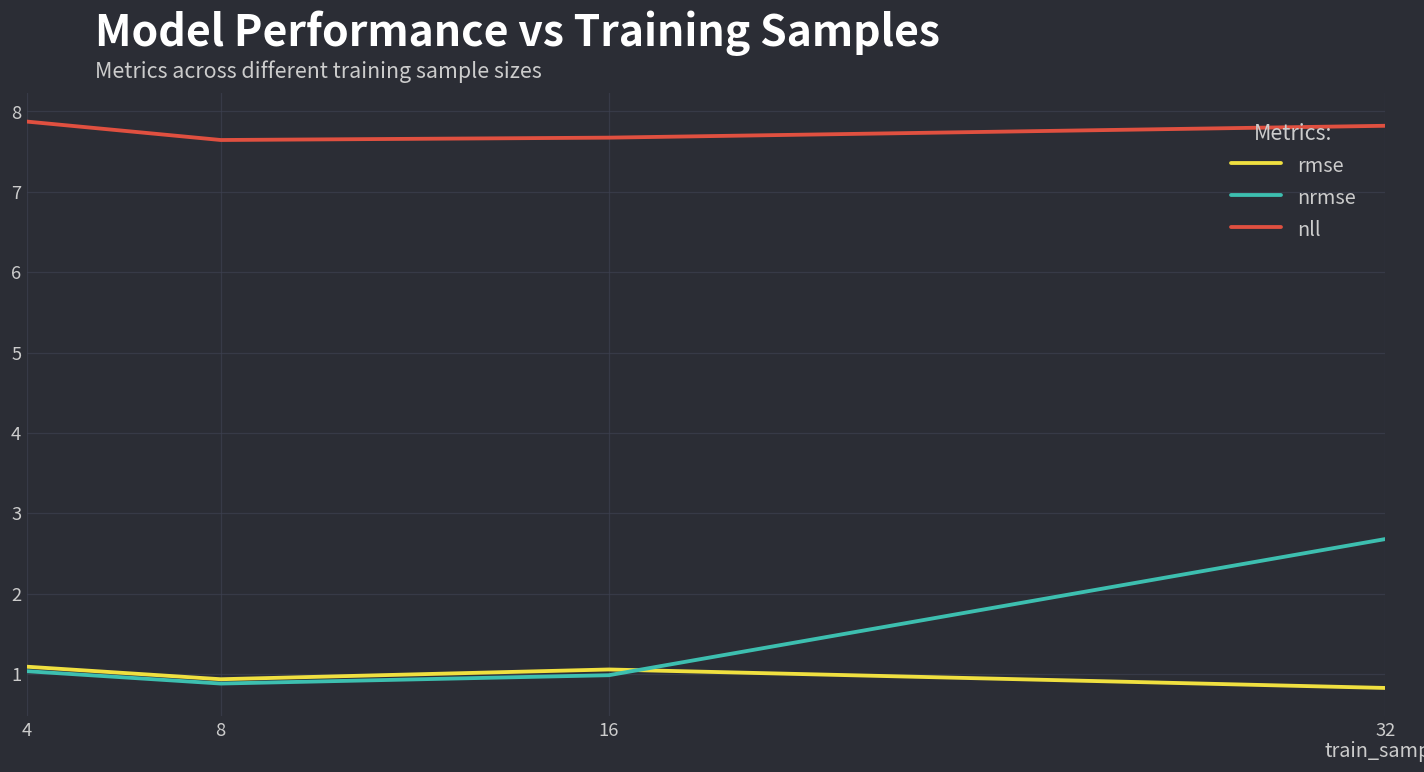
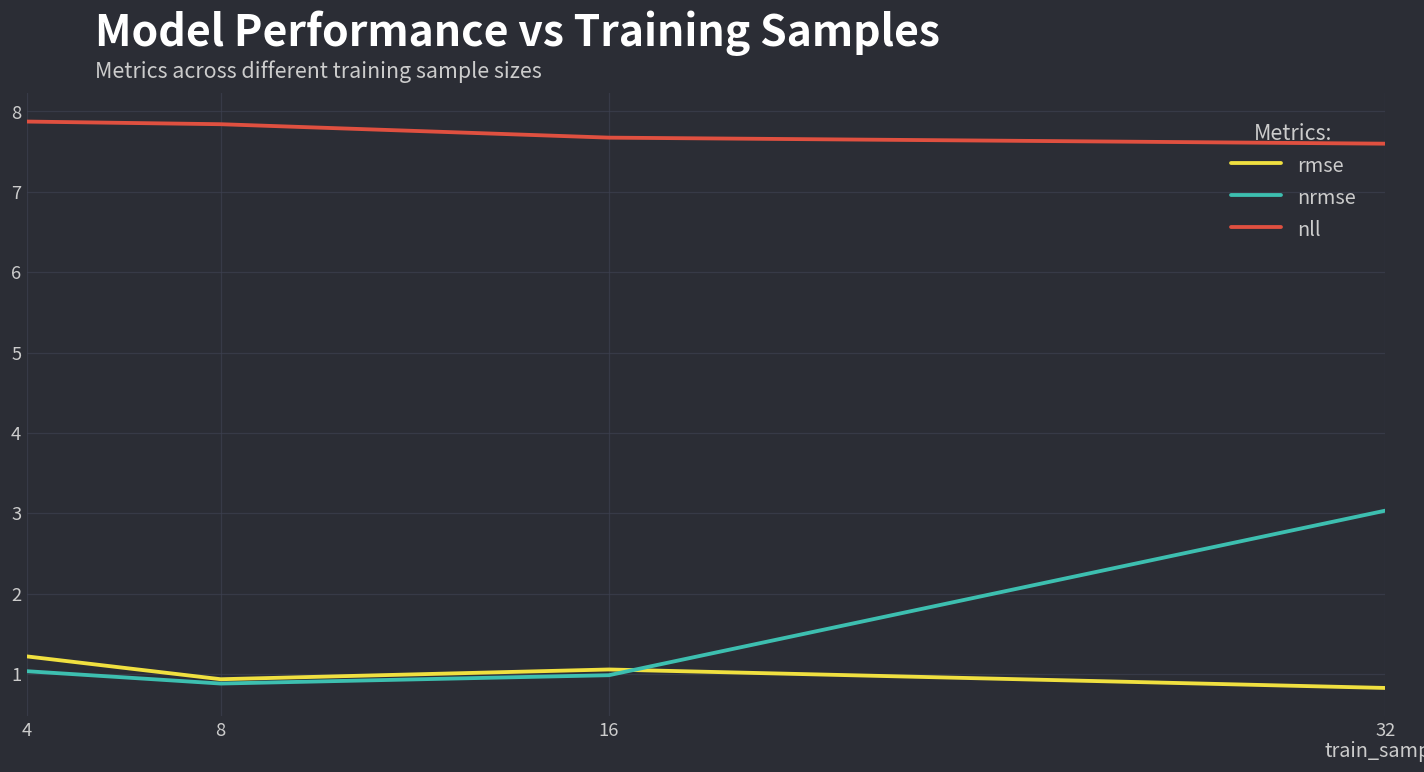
rmse, 4: 1.1 -> 1.2
nll, 8: 7.6 -> 7.8
nrmse, 32: 2.7 -> 3.0
nll, 32: 7.8 -> 7.6
